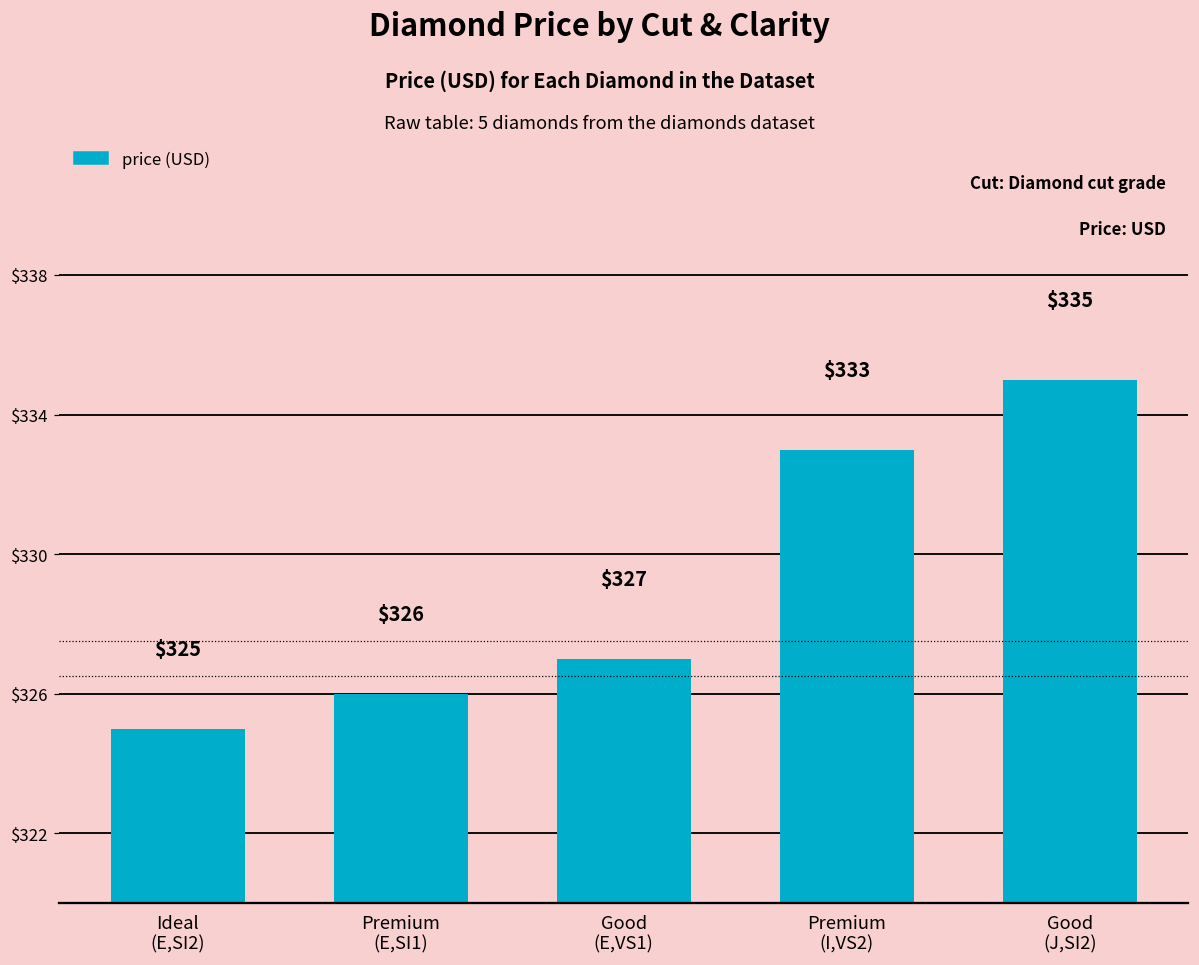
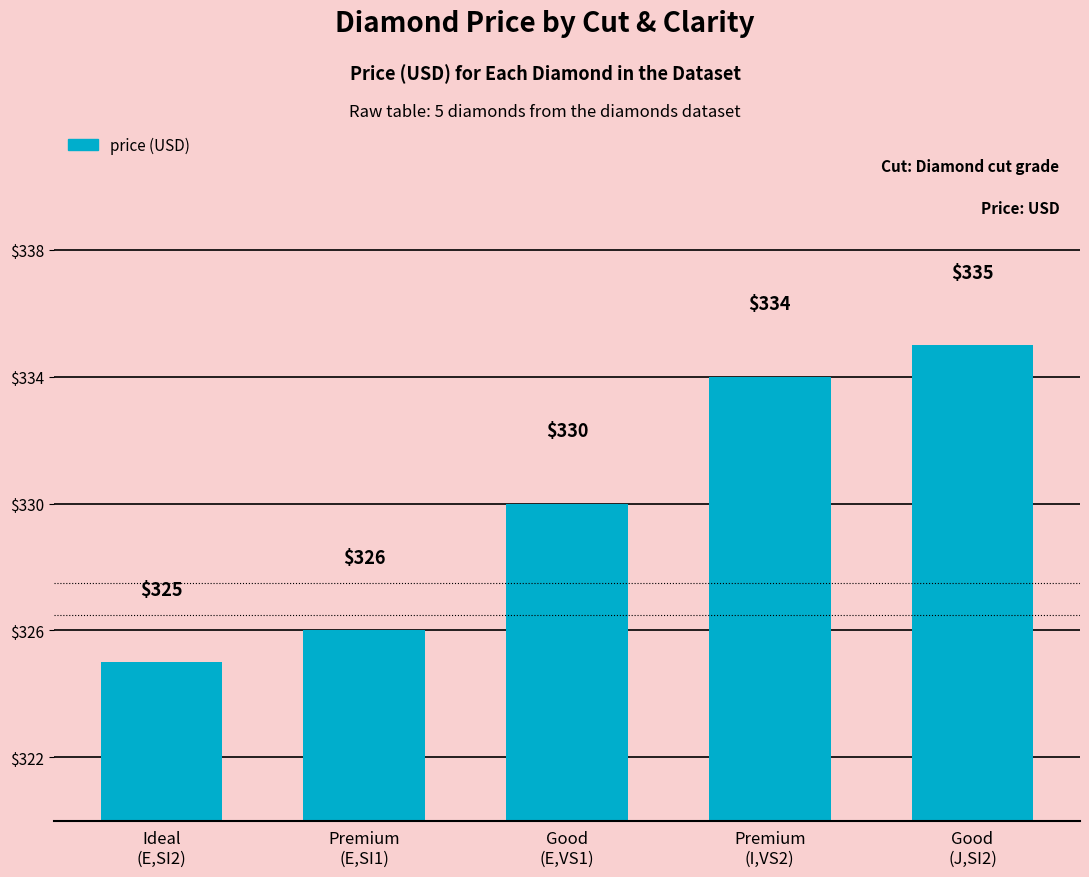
Good (E,VS1): $327 -> $330
Premium (I,VS2): $333 -> $334
